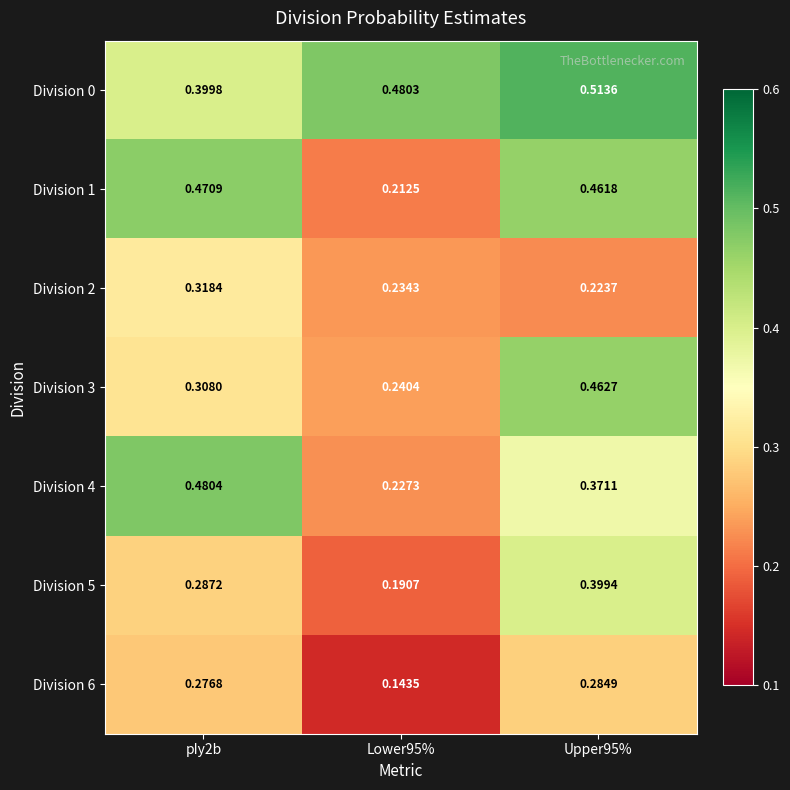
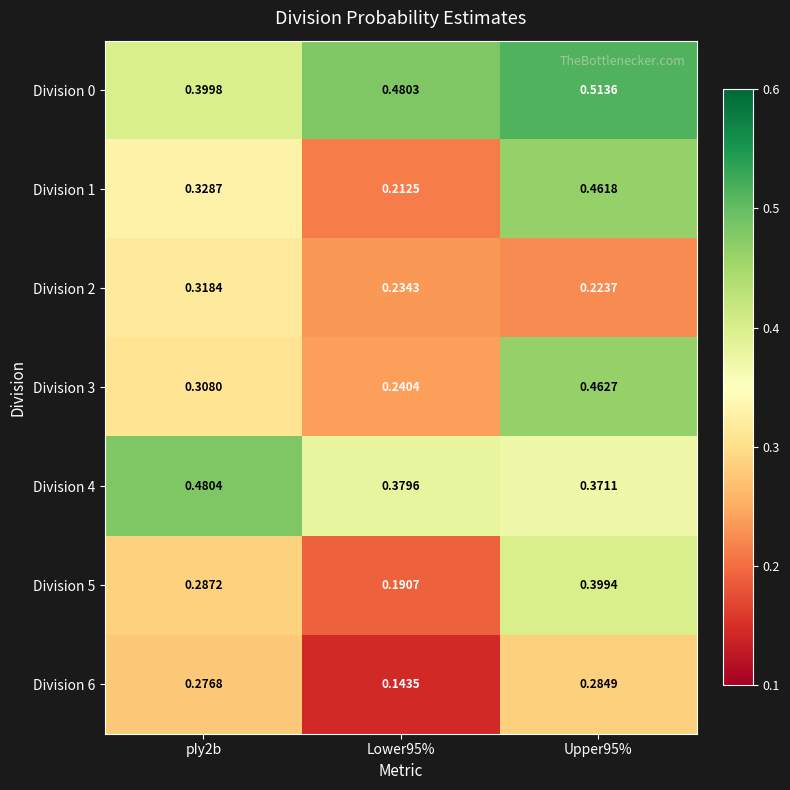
Division 1, pIy2b: 0.4709 -> 0.3287
Division 4, Lower95%: 0.2273 -> 0.3796
